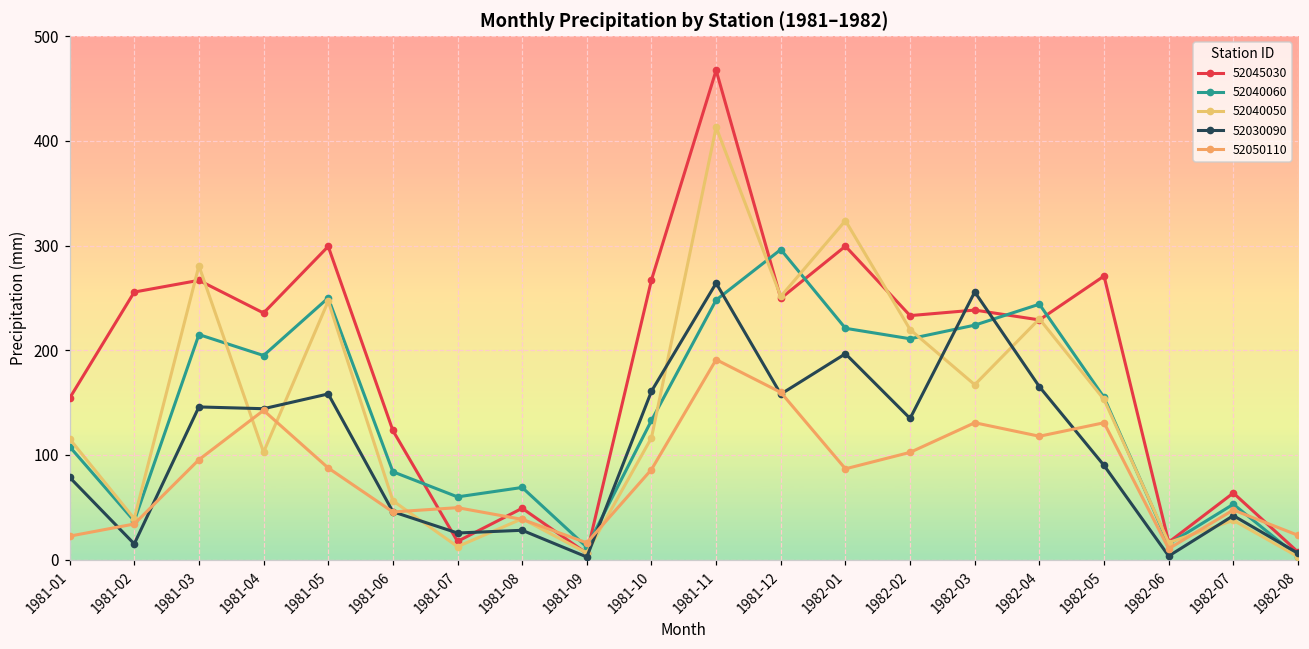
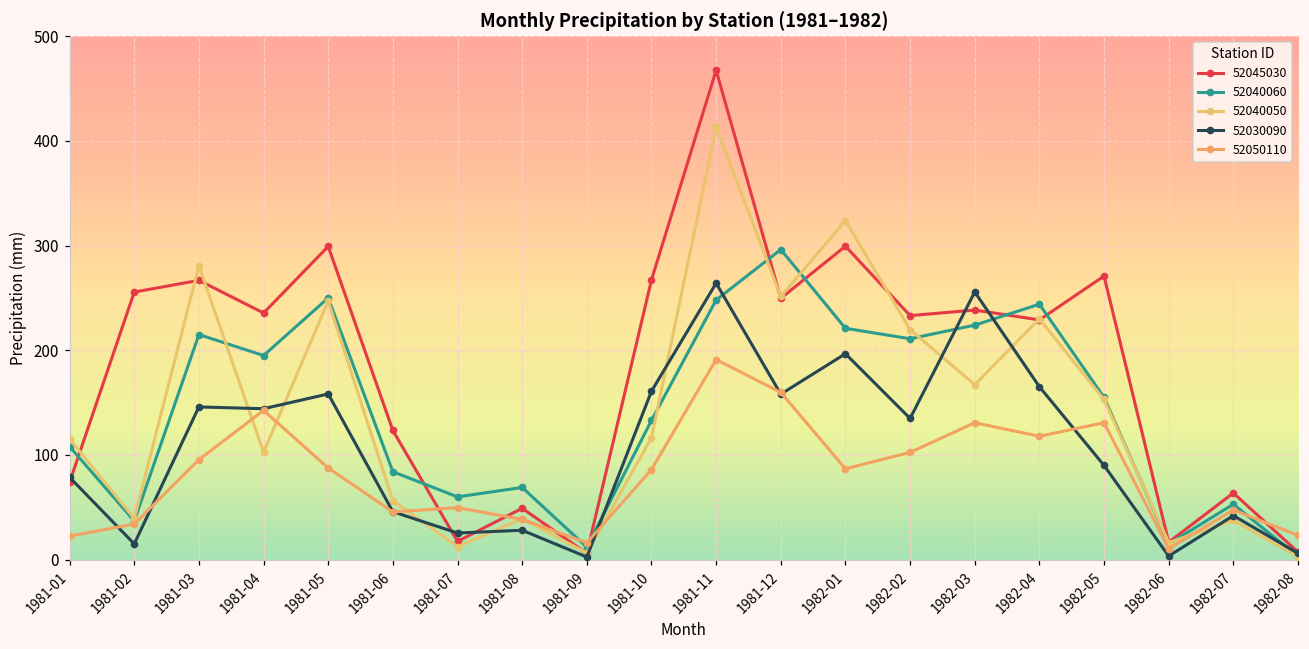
52045030, 1981-01: 150 -> 70
